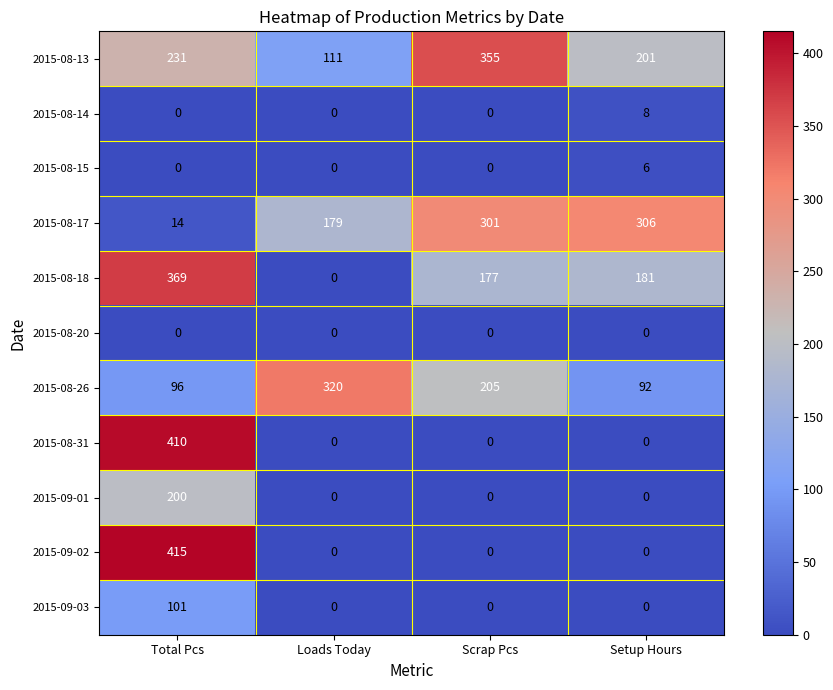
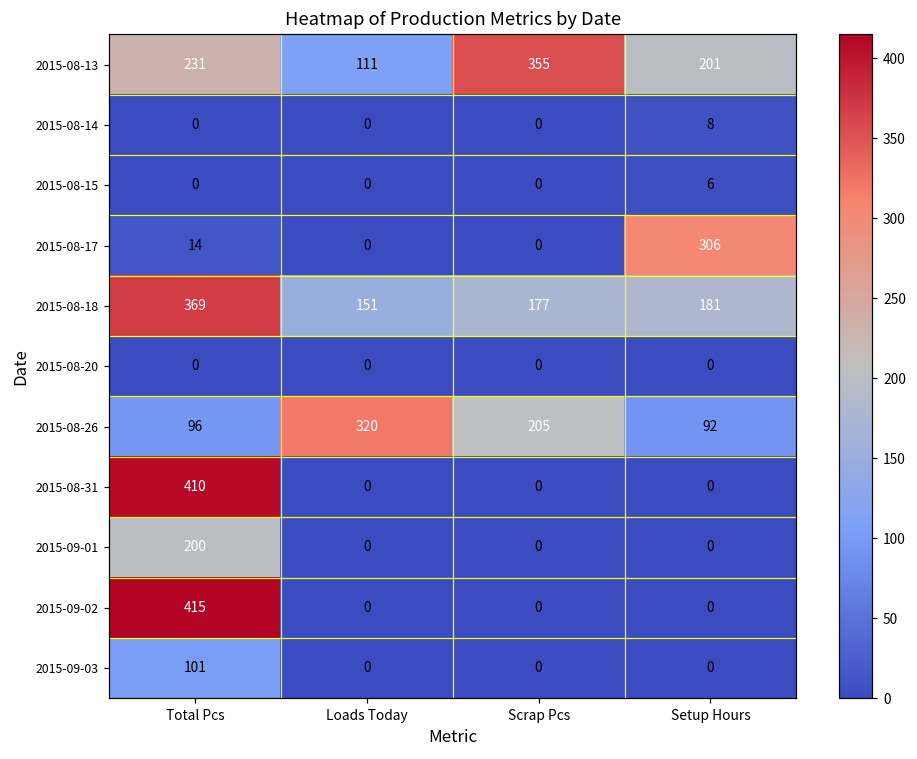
2015-08-17, Loads Today: 179 -> 0
2015-08-17, Scrap Pcs: 301 -> 0
2015-08-18, Loads Today: 0 -> 151
